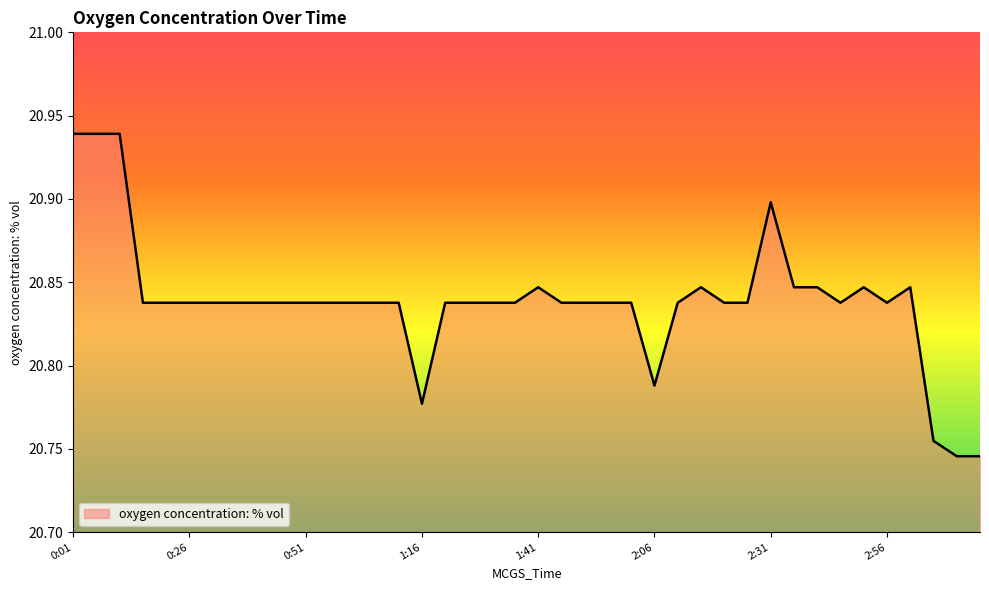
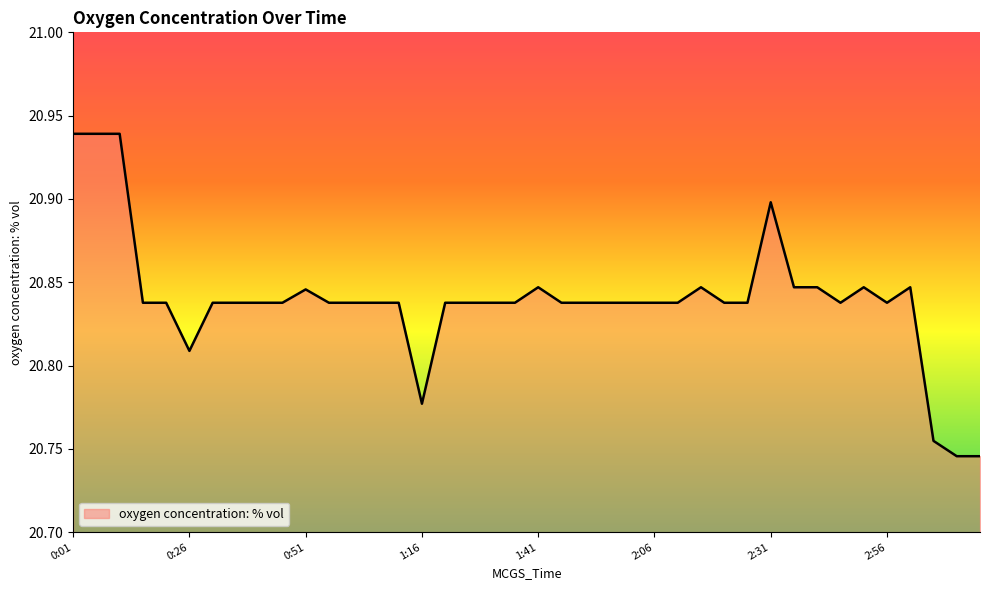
0:26: 20.838 -> 20.809
0:51: 20.838 -> 20.846
2:06: 20.788 -> 20.838
